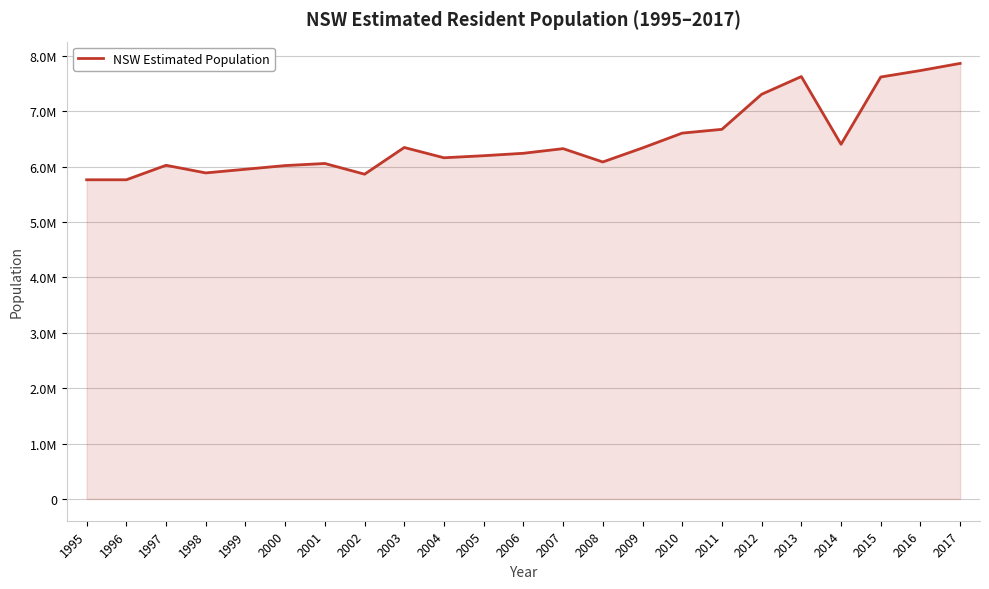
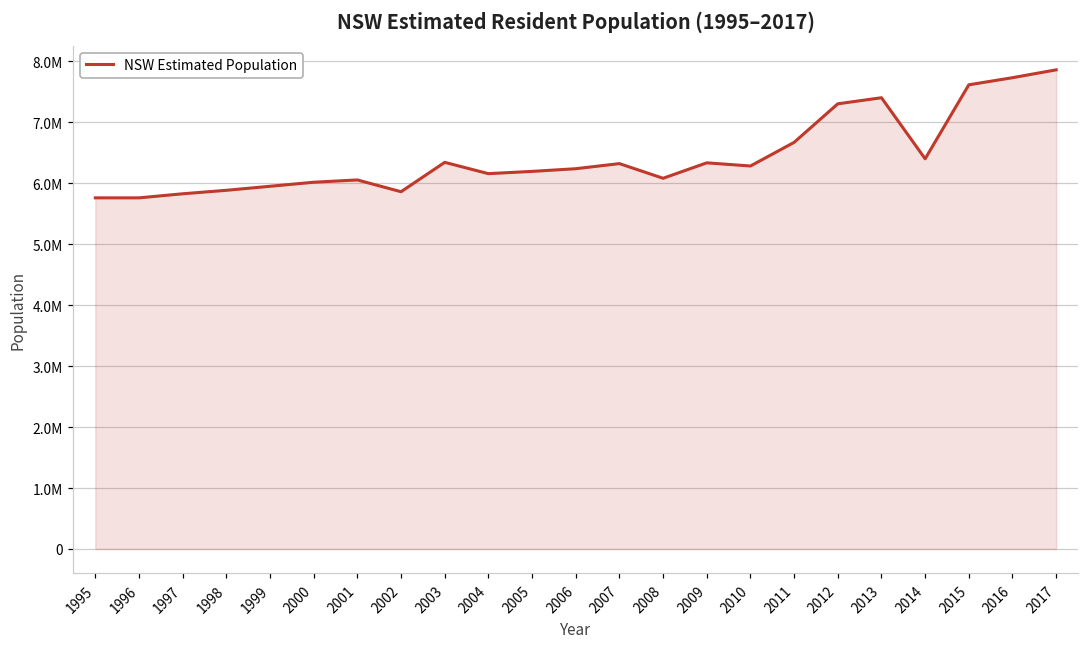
1997: 6000000 -> 5800000
2010: 6600000 -> 6300000
2013: 7600000 -> 7400000
